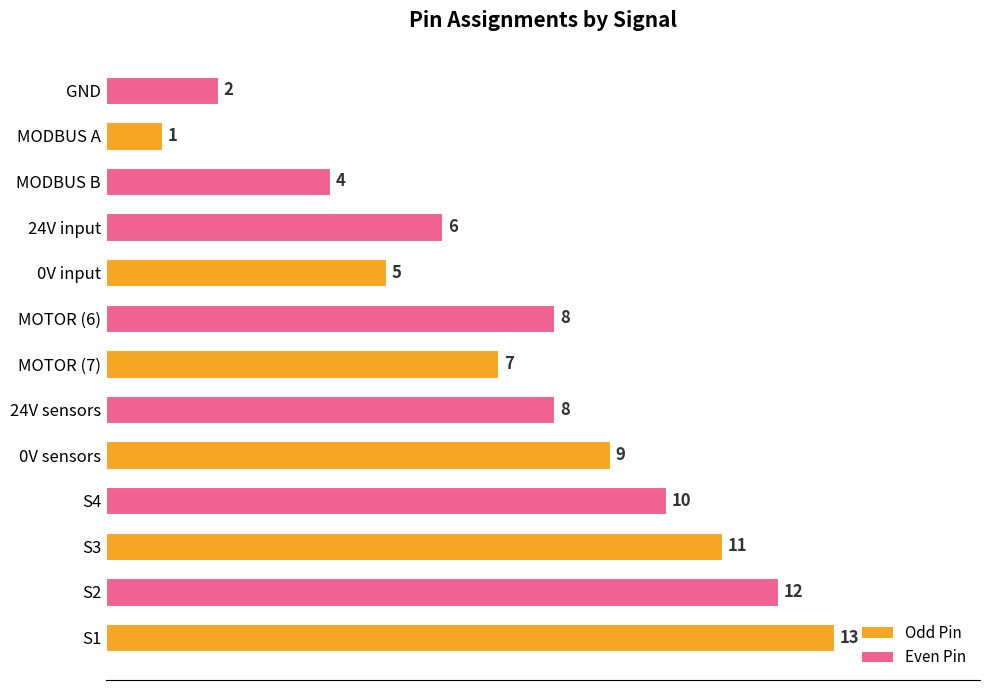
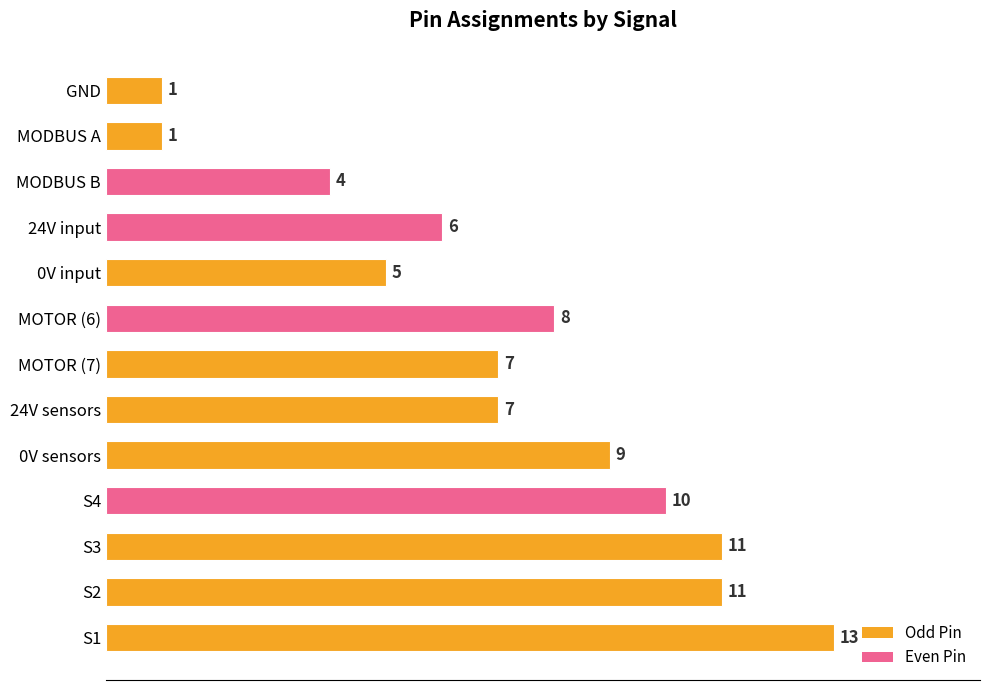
GND: 2 -> 1
24V sensors: 8 -> 7
S2: 12 -> 11
